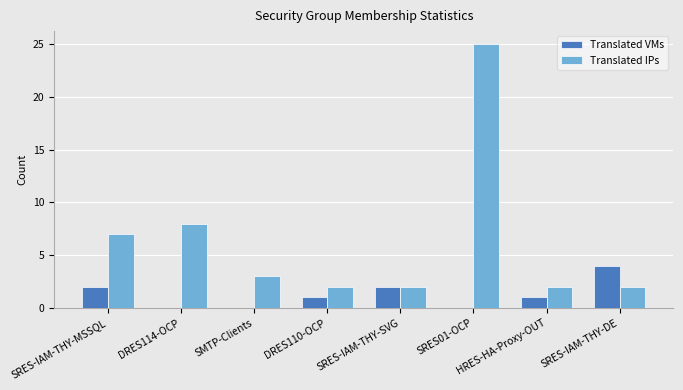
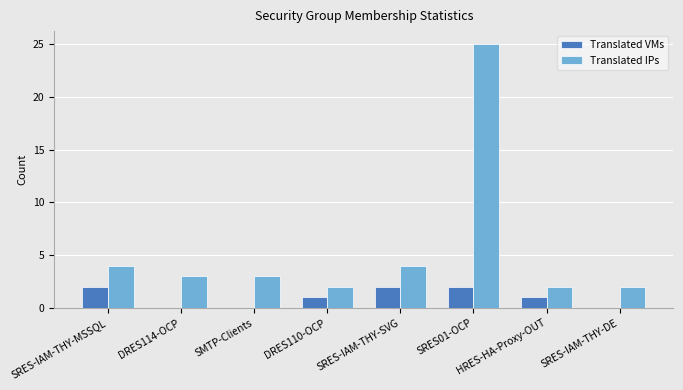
Translated IPs, SRES-IAM-THY-MSSQL: 7 -> 4
Translated IPs, DRES114-OCP: 8 -> 3
Translated IPs, SRES-IAM-THY-SVG: 2 -> 4
Translated VMs, SRES01-OCP: 0 -> 2
Translated VMs, SRES-IAM-THY-DE: 4 -> 0
